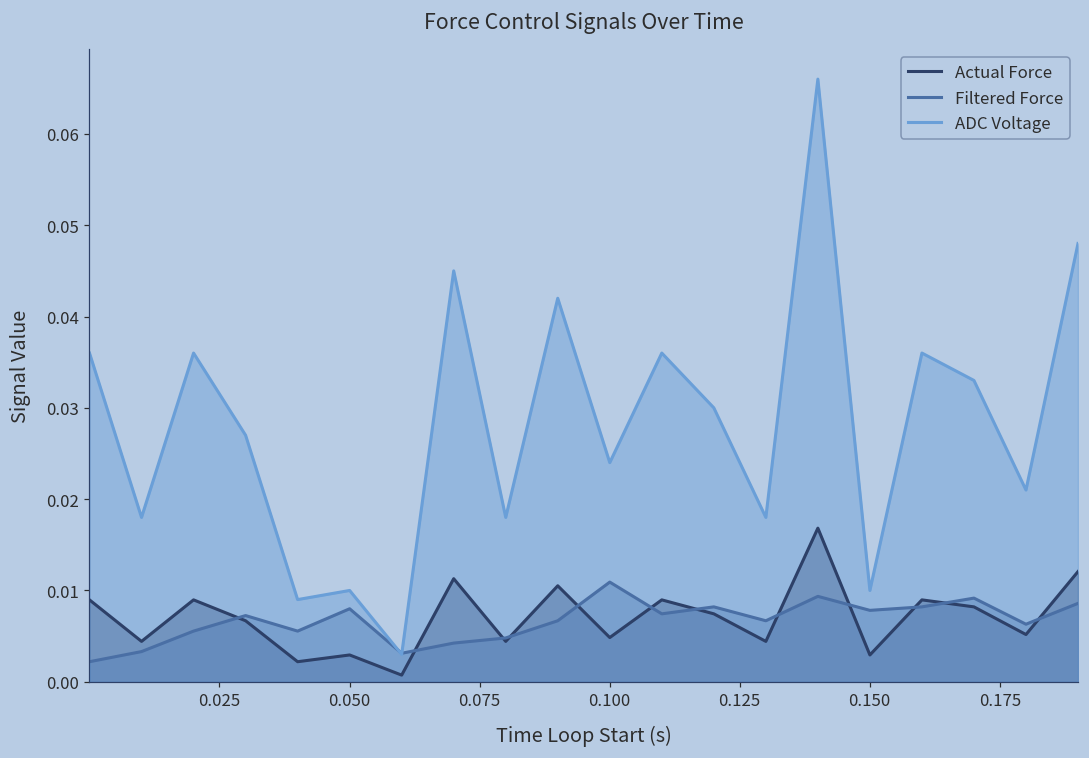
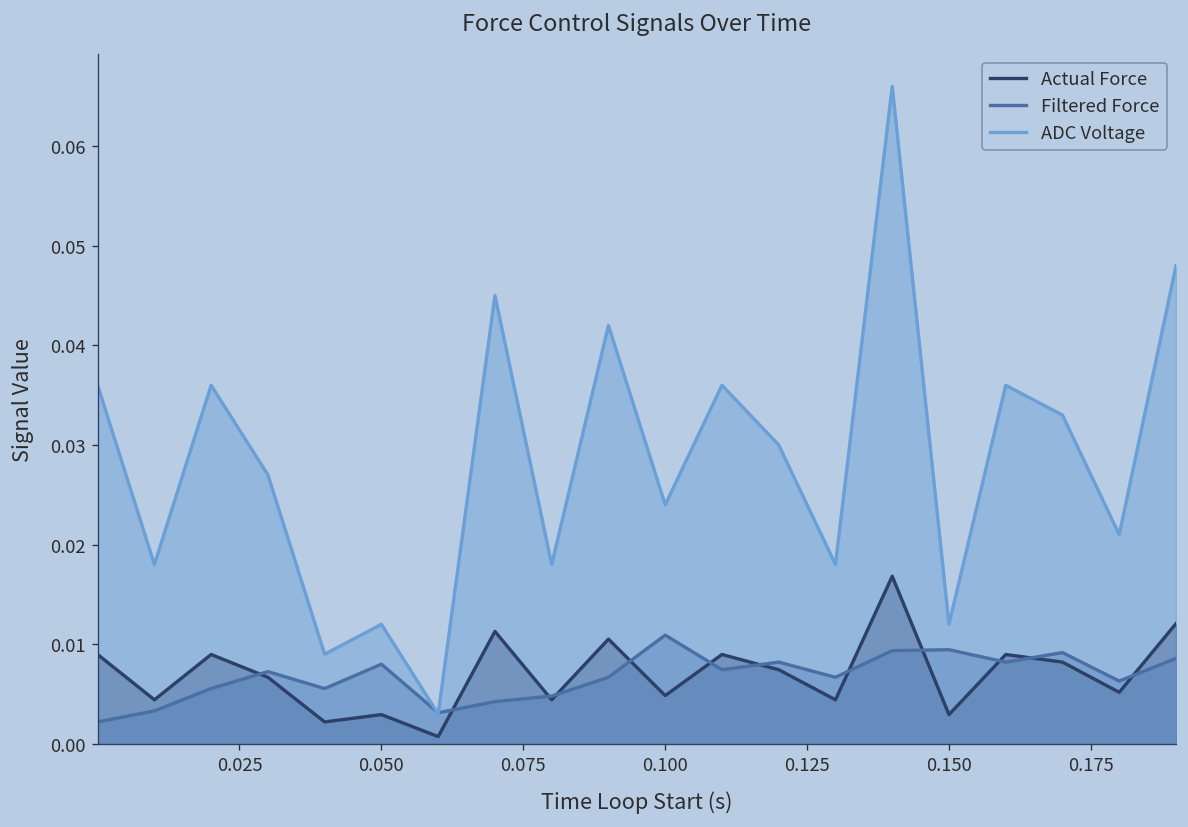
ADC Voltage, 0.050: 0.010 -> 0.012
Filtered Force, 0.150: 0.008 -> 0.009
ADC Voltage, 0.150: 0.010 -> 0.012
